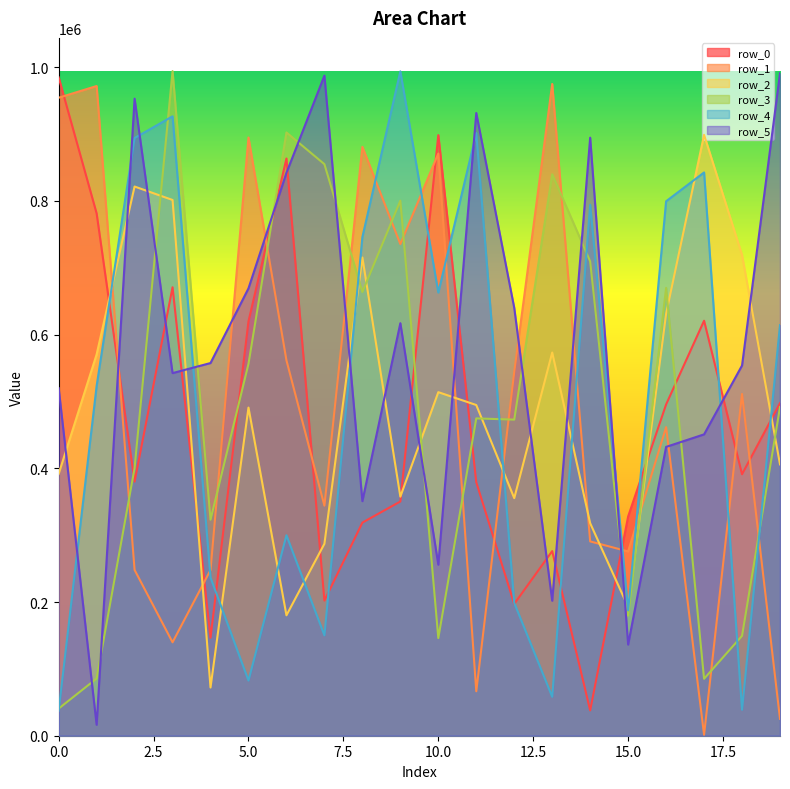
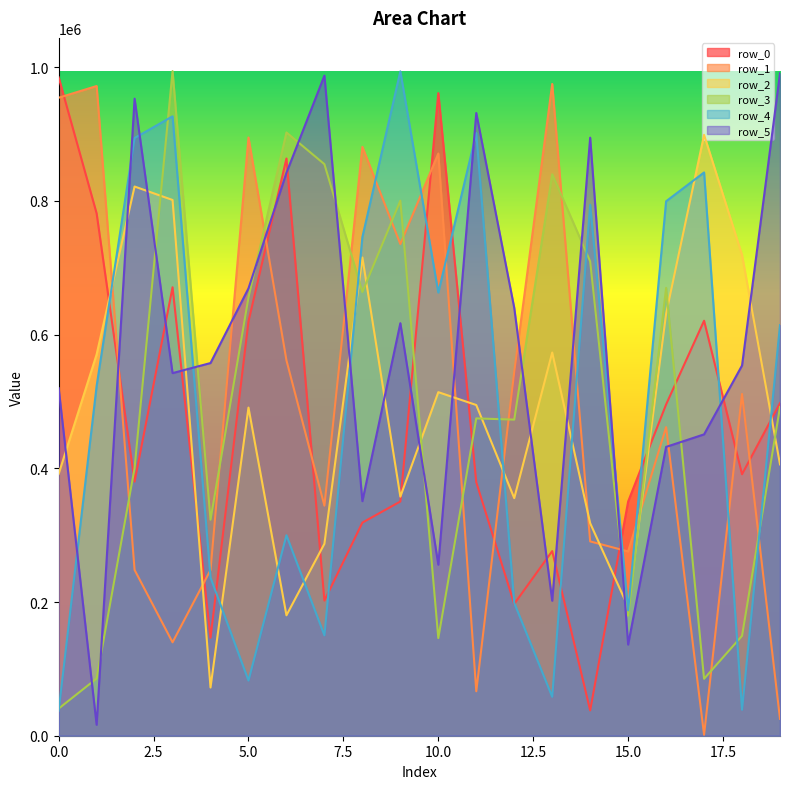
row_3, 5.0: 560000 -> 660000
row_0, 10.0: 900000 -> 960000
row_0, 15.0: 330000 -> 350000
